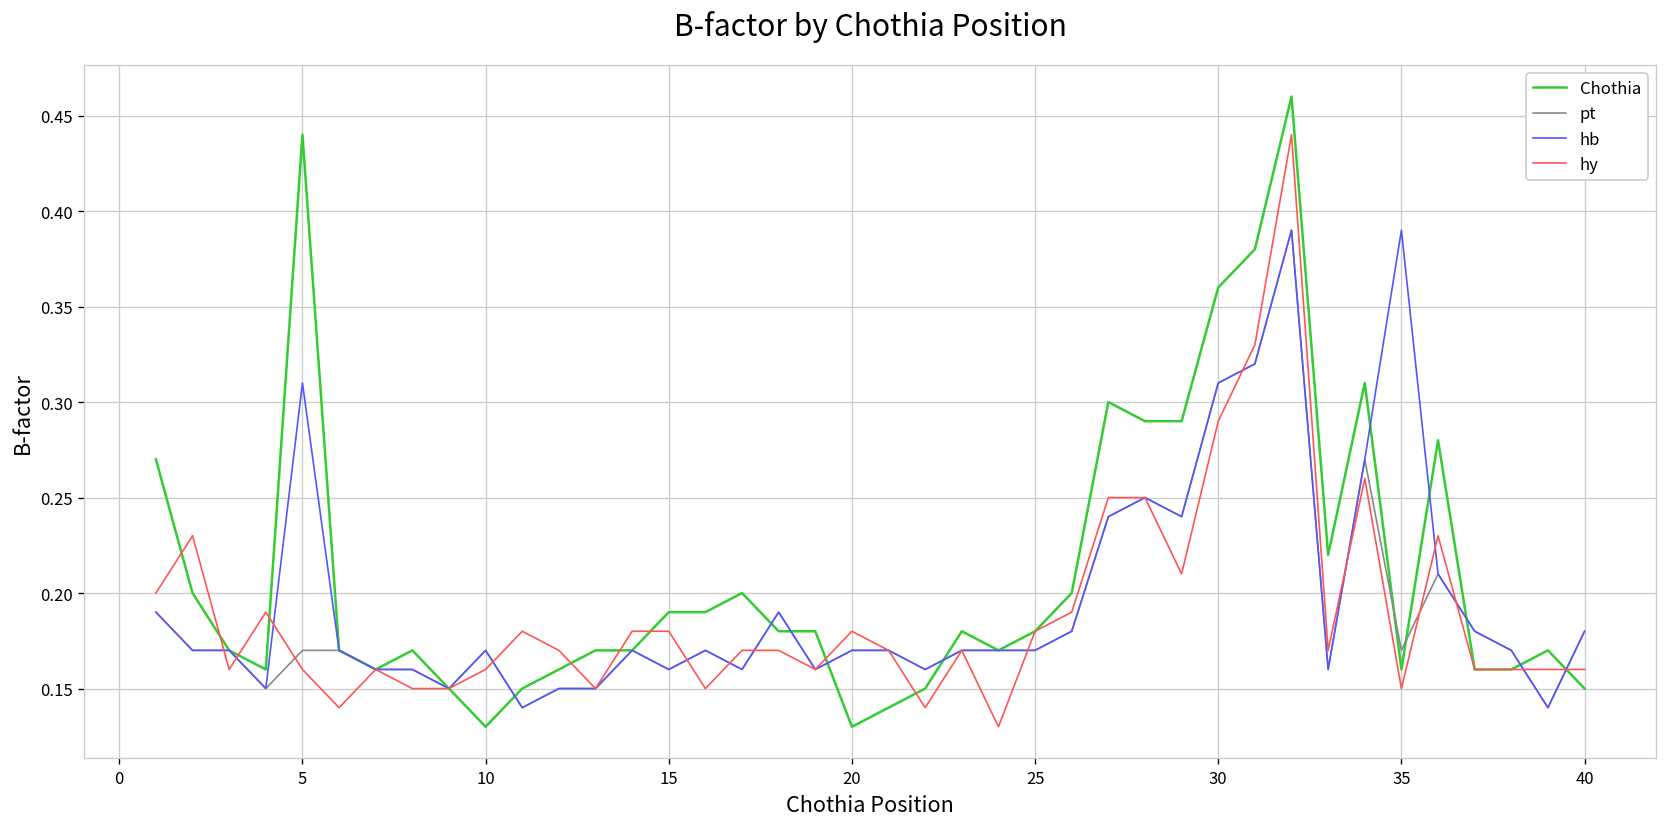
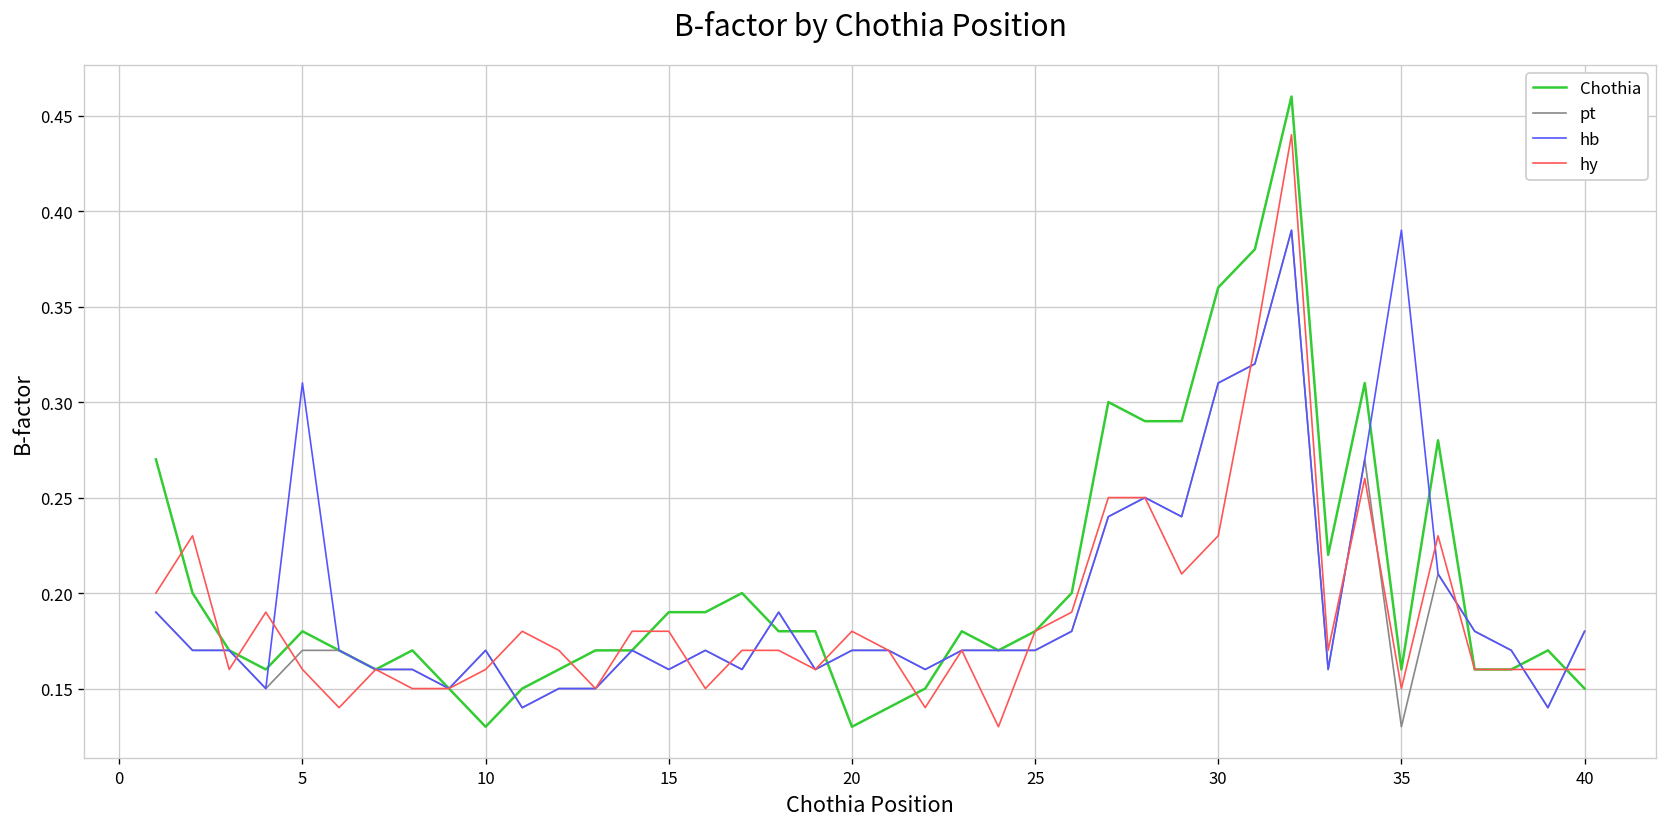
Chothia, 5: 0.44 -> 0.18
hy, 30: 0.29 -> 0.23
pt, 35: 0.17 -> 0.13
